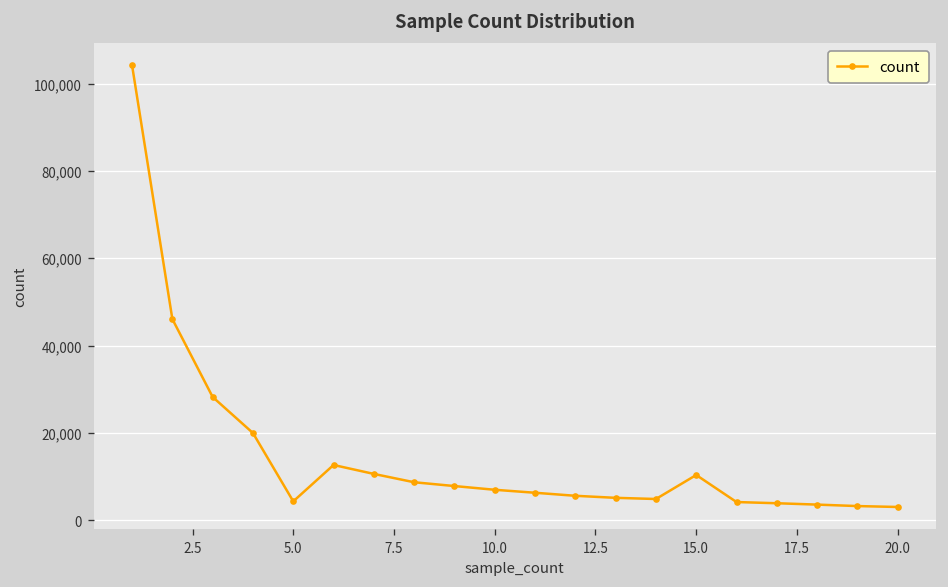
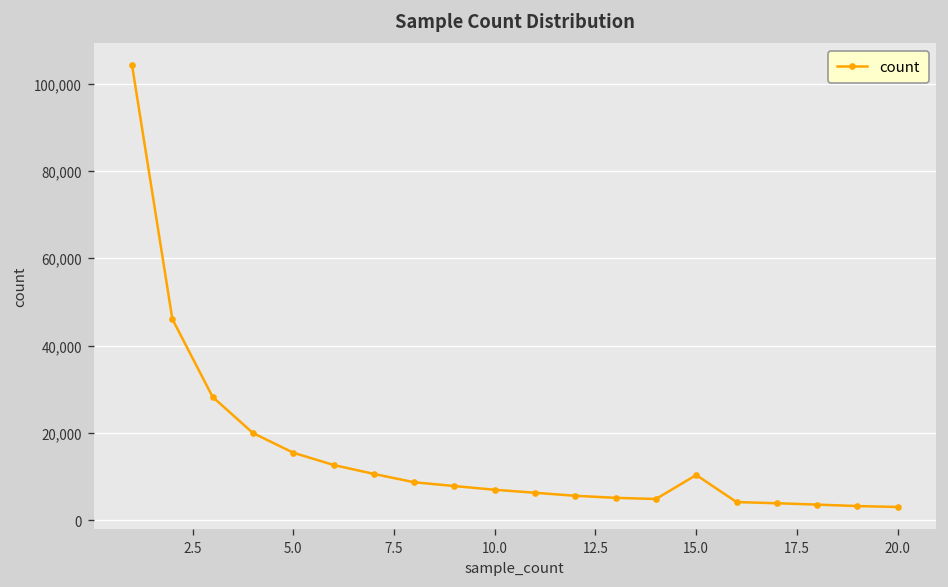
5.0: 4,000 -> 15,000
